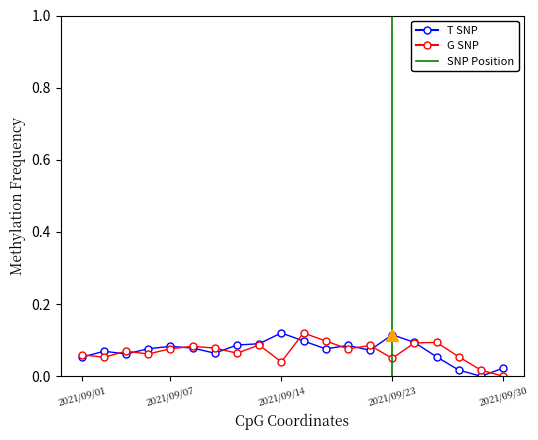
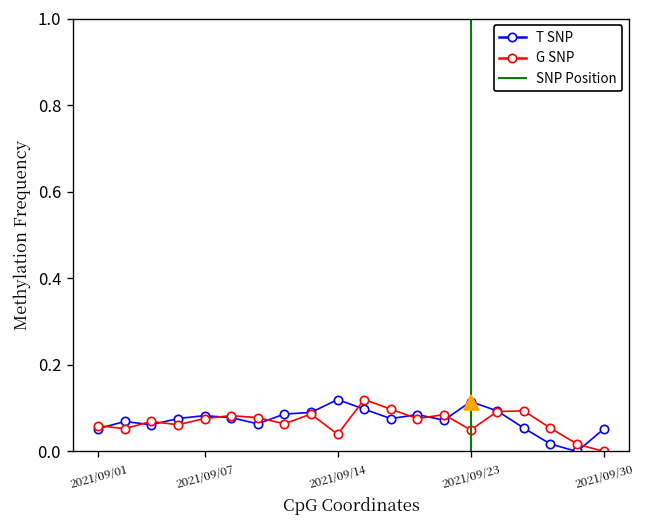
T SNP, 2021/09/30: 0.02 -> 0.05
